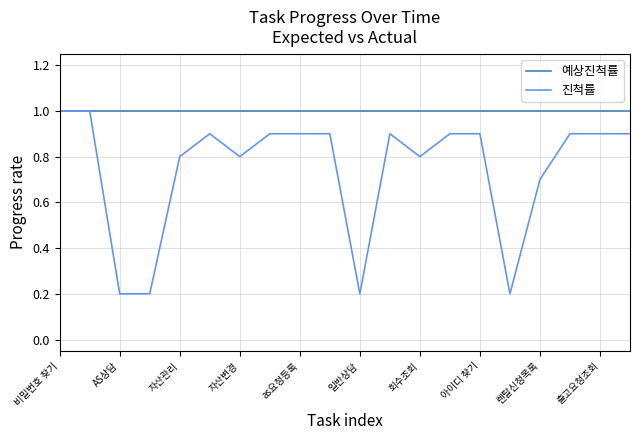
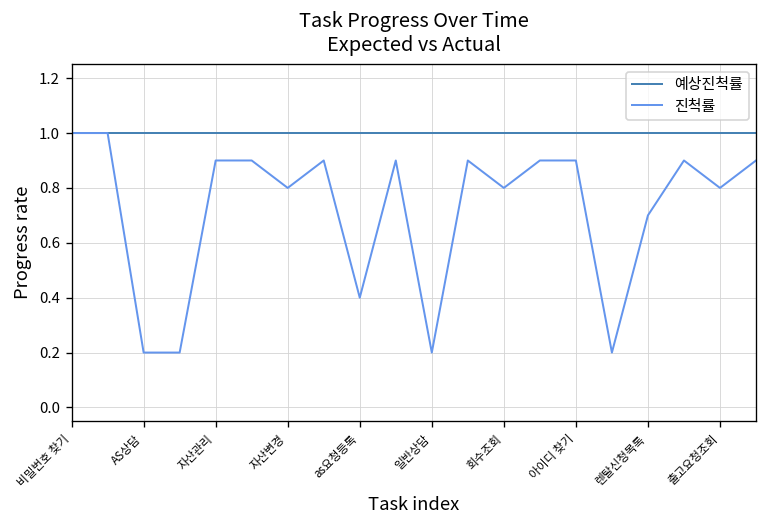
진척률, 자산관리: 0.8 -> 0.9
진척률, as요청등록: 0.9 -> 0.4
진척률, 출고요청조회: 0.9 -> 0.8
